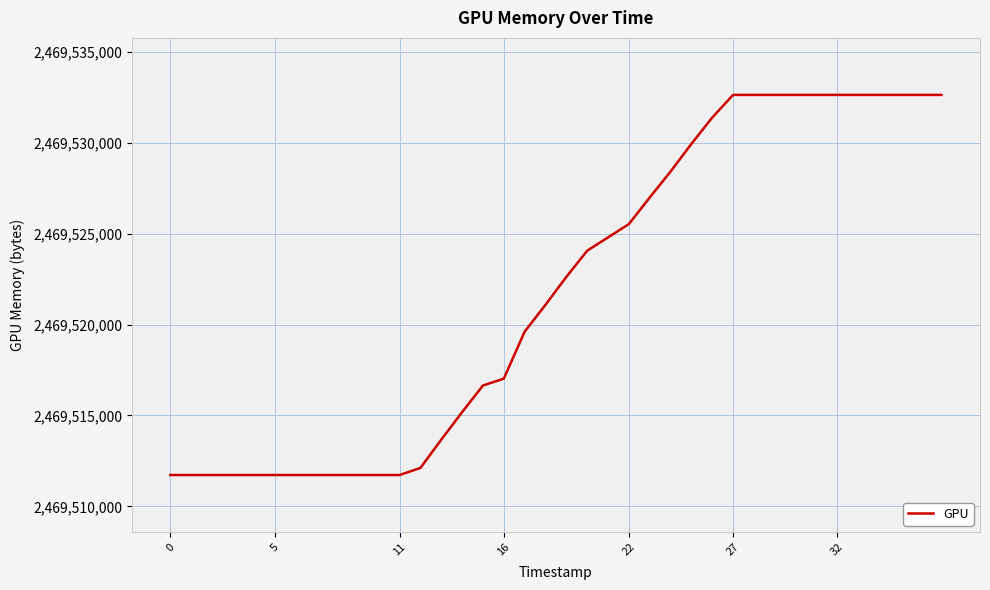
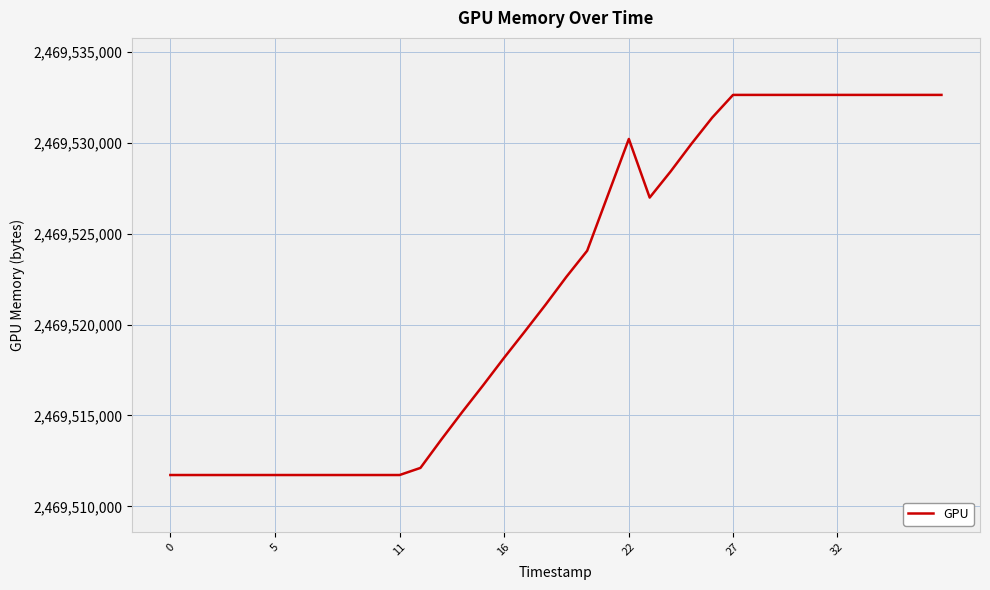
16: 2,469,517,000 -> 2,469,518,200
22: 2,469,525,500 -> 2,469,530,200
